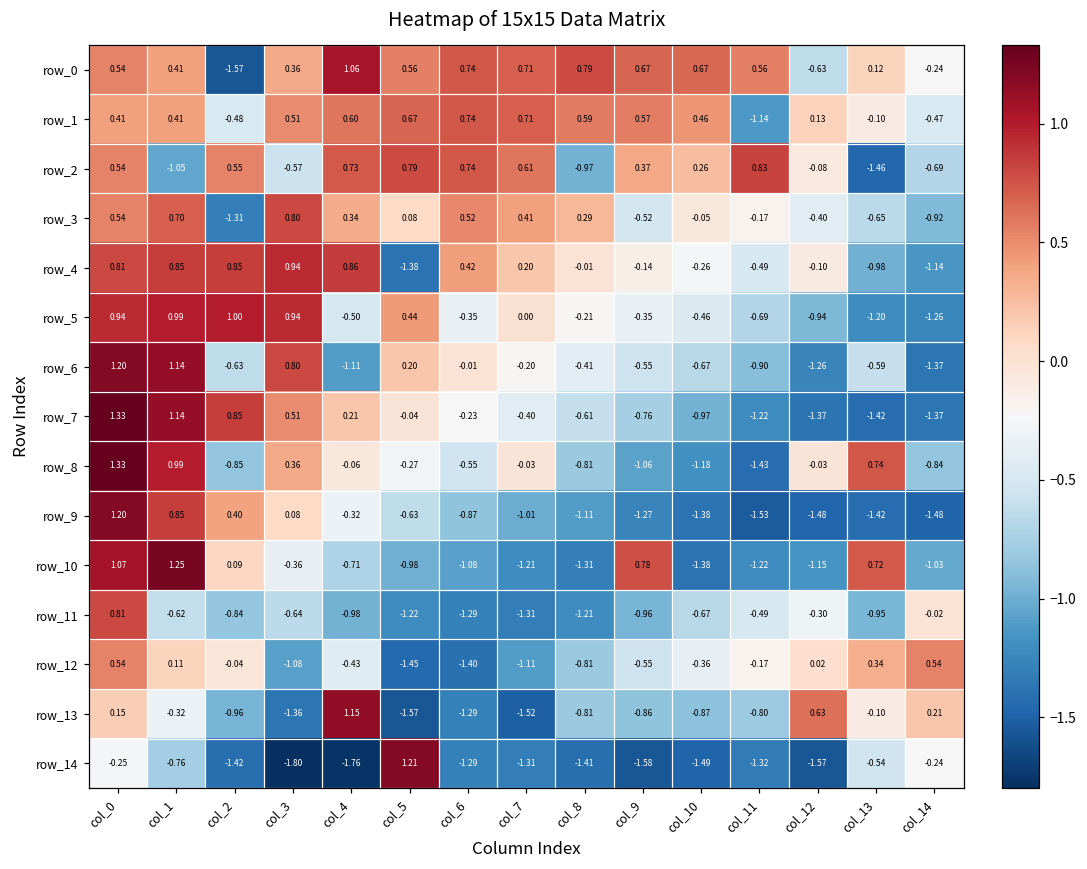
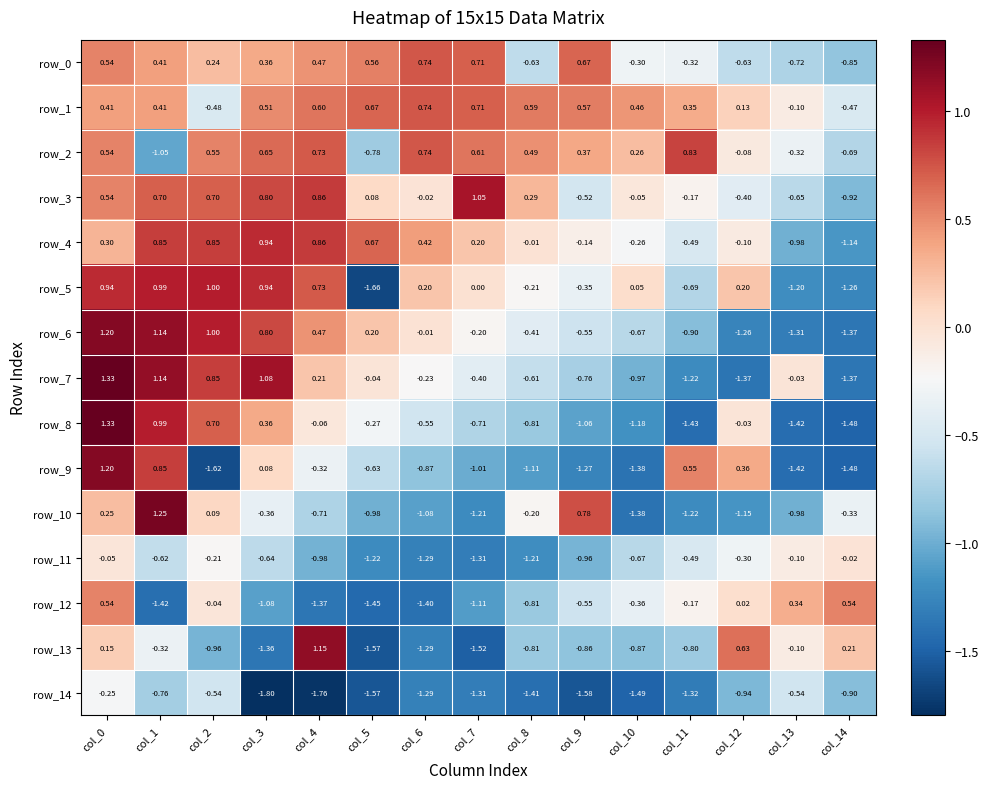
row_0, col_2: -1.57 -> 0.24
row_0, col_4: 1.06 -> 0.47
row_0, col_8: 0.79 -> -0.63
row_0, col_10: 0.67 -> -0.30
row_0, col_11: 0.56 -> -0.32
row_0, col_13: 0.12 -> -0.72
row_0, col_14: -0.24 -> -0.85
row_1, col_11: -1.14 -> 0.35
row_2, col_3: -0.57 -> 0.65
row_2, col_5: 0.79 -> -0.78
row_2, col_8: -0.97 -> 0.49
row_2, col_13: -1.46 -> -0.32
row_3, col_2: -1.31 -> 0.70
row_3, col_4: 0.34 -> 0.86
row_3, col_6: 0.52 -> -0.02
row_3, col_7: 0.41 -> 1.05
row_4, col_0: 0.81 -> 0.30
row_4, col_5: -1.38 -> 0.67
row_5, col_4: -0.50 -> 0.73
row_5, col_5: 0.44 -> -1.66
row_5, col_6: -0.35 -> 0.20
row_5, col_10: -0.46 -> 0.05
row_5, col_12: -0.94 -> 0.20
row_6, col_2: -0.63 -> 1.00
row_6, col_4: -1.11 -> 0.47
row_6, col_13: -0.59 -> -1.31
row_7, col_3: 0.51 -> 1.08
row_7, col_13: -1.42 -> -0.03
row_8, col_2: -0.85 -> 0.70
row_8, col_7: -0.03 -> -0.71
row_8, col_13: 0.74 -> -1.42
row_8, col_14: -0.84 -> -1.48
row_9, col_2: 0.40 -> -1.62
row_9, col_11: -1.53 -> 0.55
row_9, col_12: -1.48 -> 0.36
row_10, col_0: 1.07 -> 0.25
row_10, col_8: -1.31 -> -0.20
row_10, col_13: 0.72 -> -0.98
row_10, col_14: -1.03 -> -0.33
row_11, col_0: 0.81 -> -0.05
row_11, col_2: -0.84 -> -0.21
row_11, col_13: -0.95 -> -0.10
row_12, col_1: 0.11 -> -1.42
row_12, col_4: -0.43 -> -1.37
row_14, col_2: -1.42 -> -0.54
row_14, col_5: 1.21 -> -1.57
row_14, col_12: -1.57 -> -0.94
row_14, col_14: -0.24 -> -0.90
